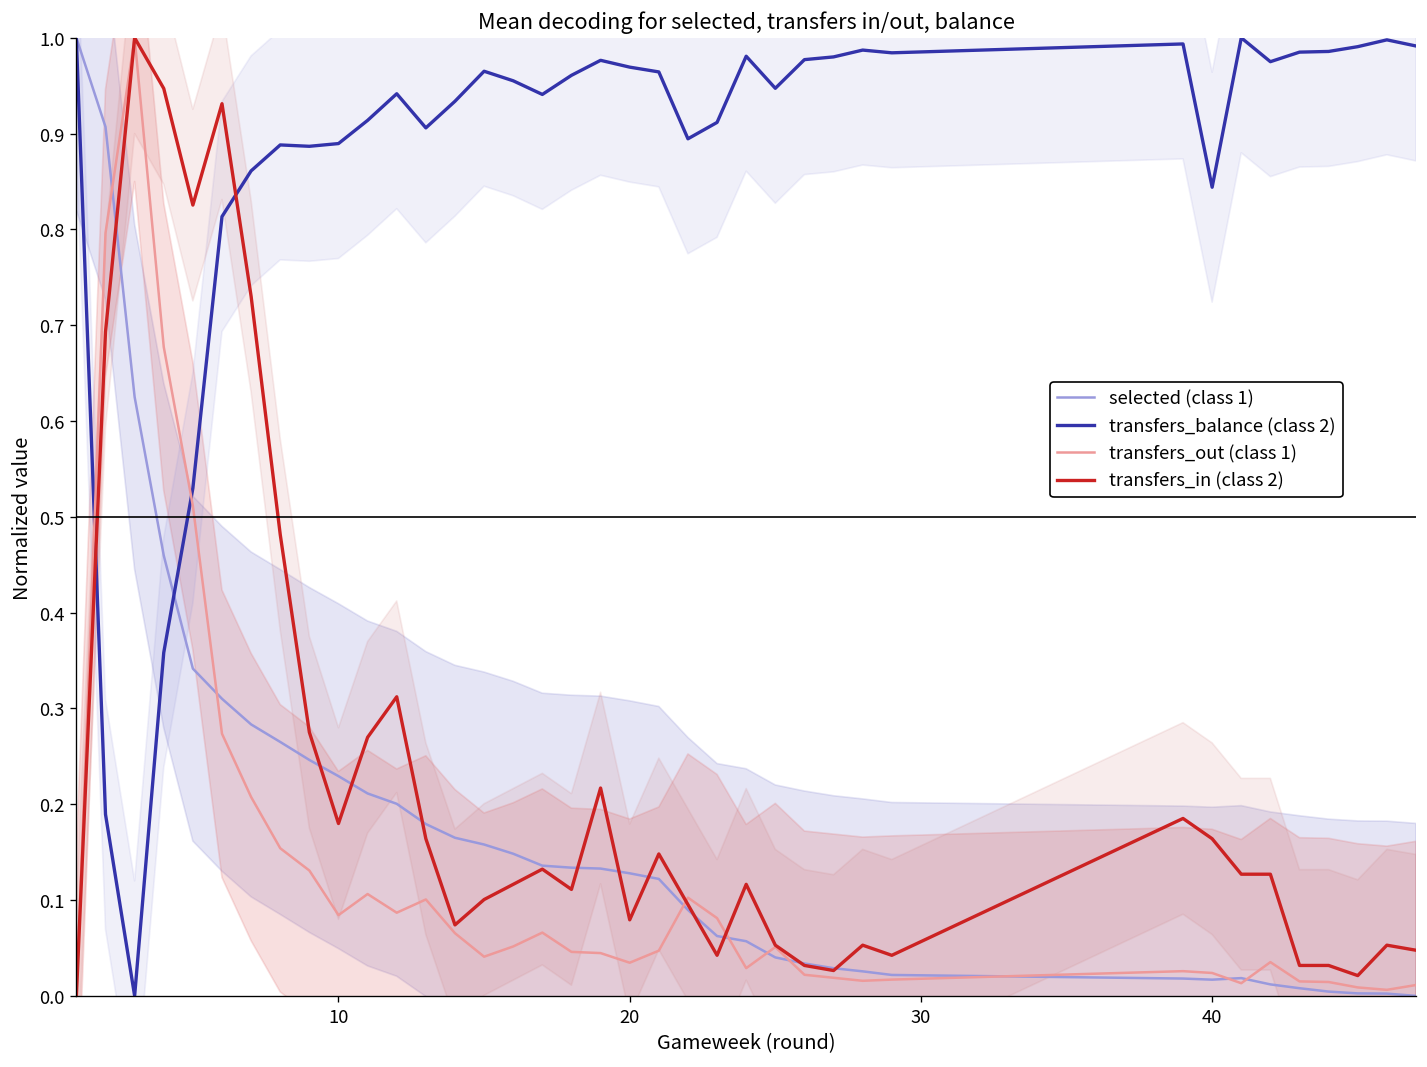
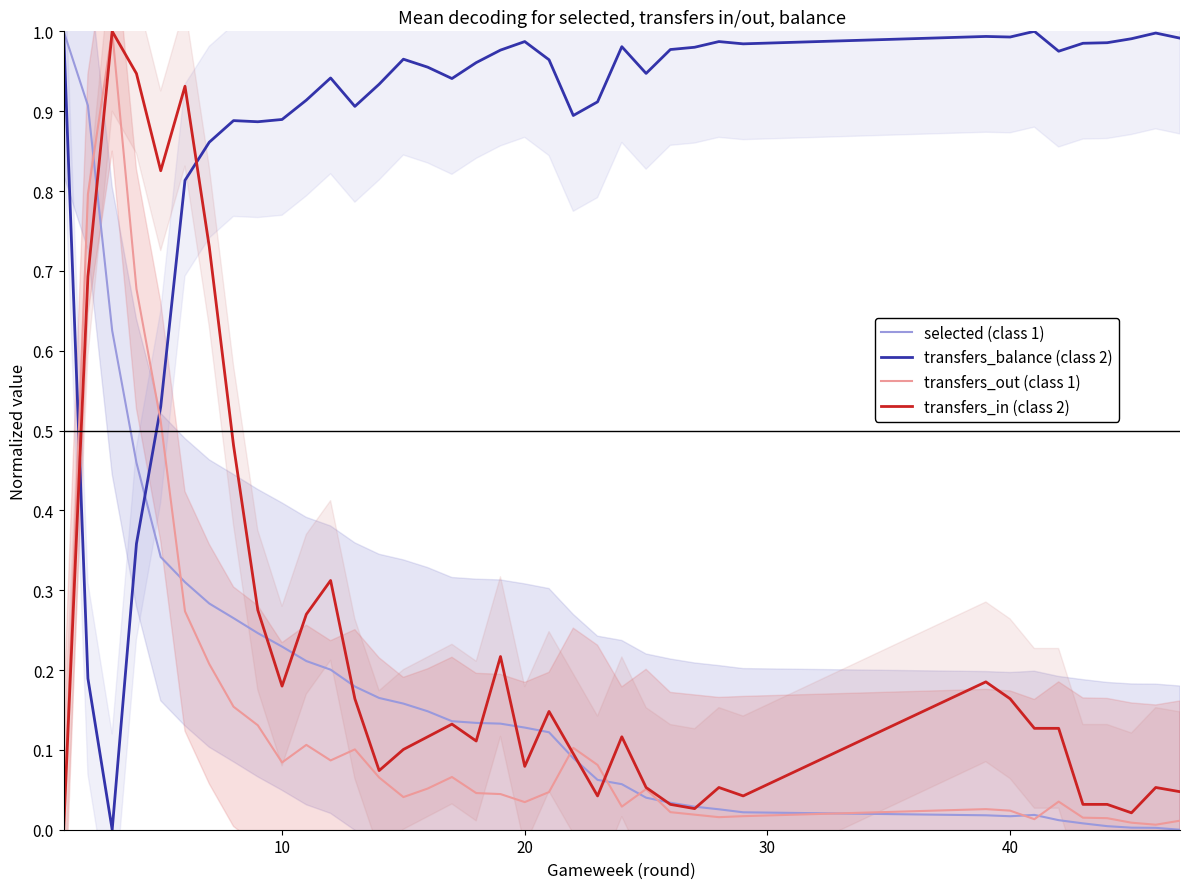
transfers_balance (class 2), 20: 0.97 -> 0.99
transfers_balance (class 2), 40: 0.84 -> 0.99
